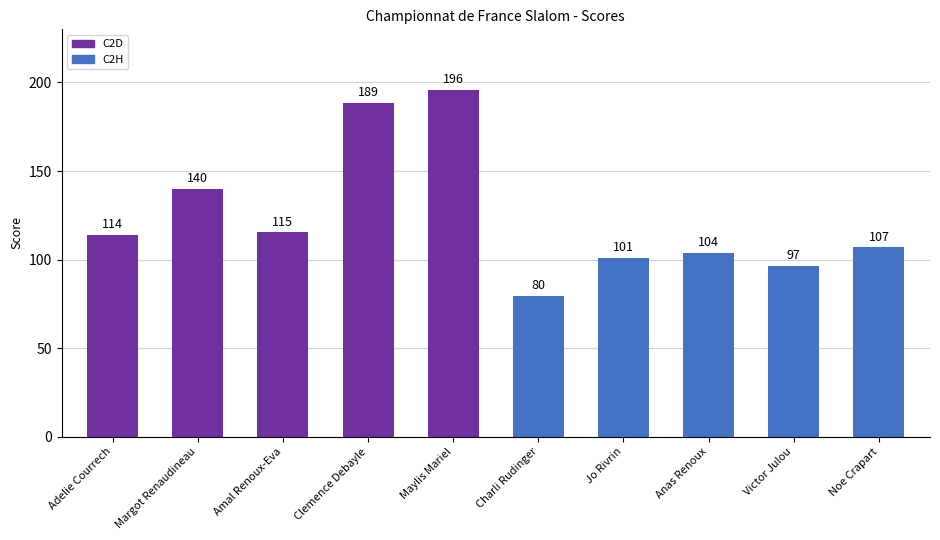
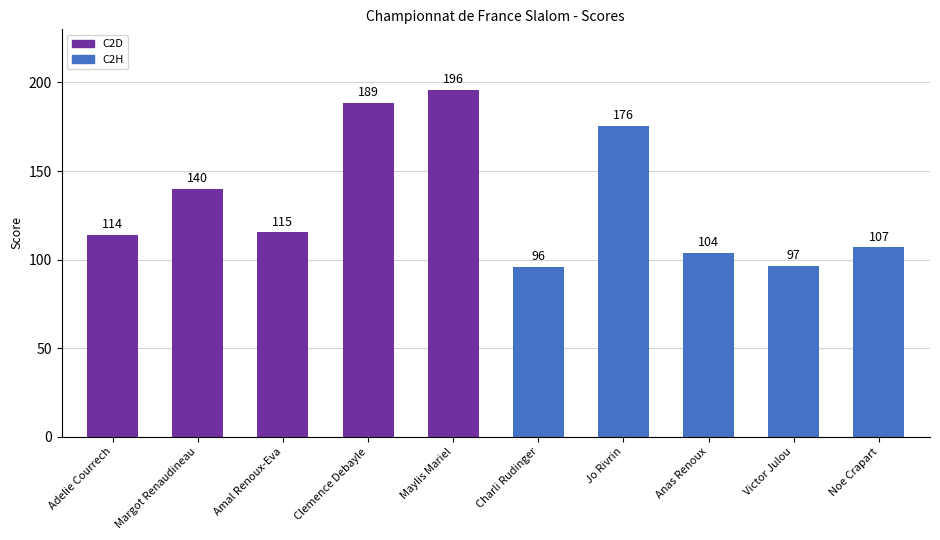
Charli Rudinger: 80 -> 96
Jo Rivrin: 101 -> 176
